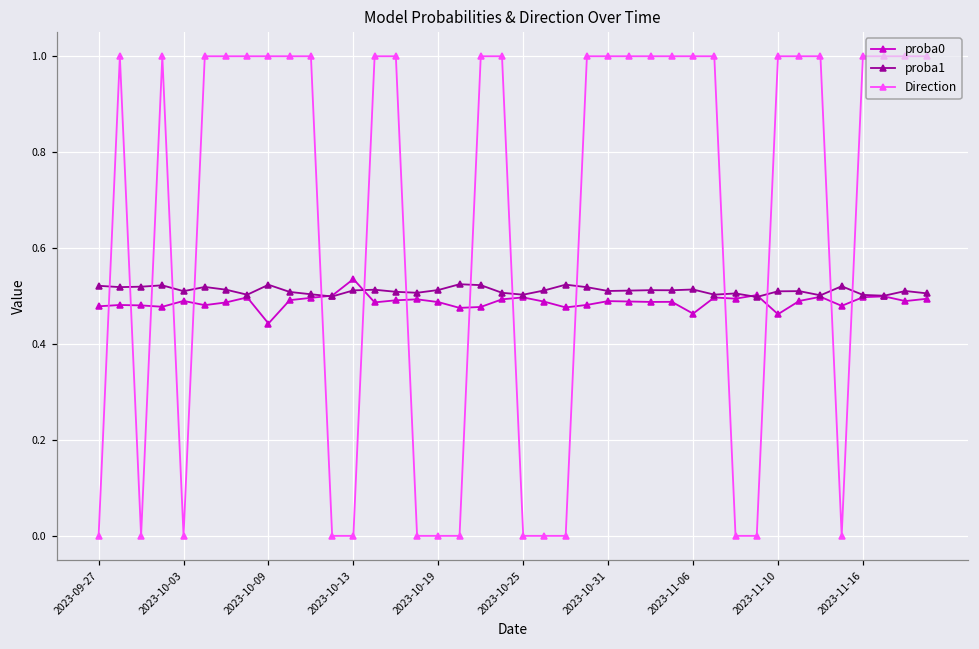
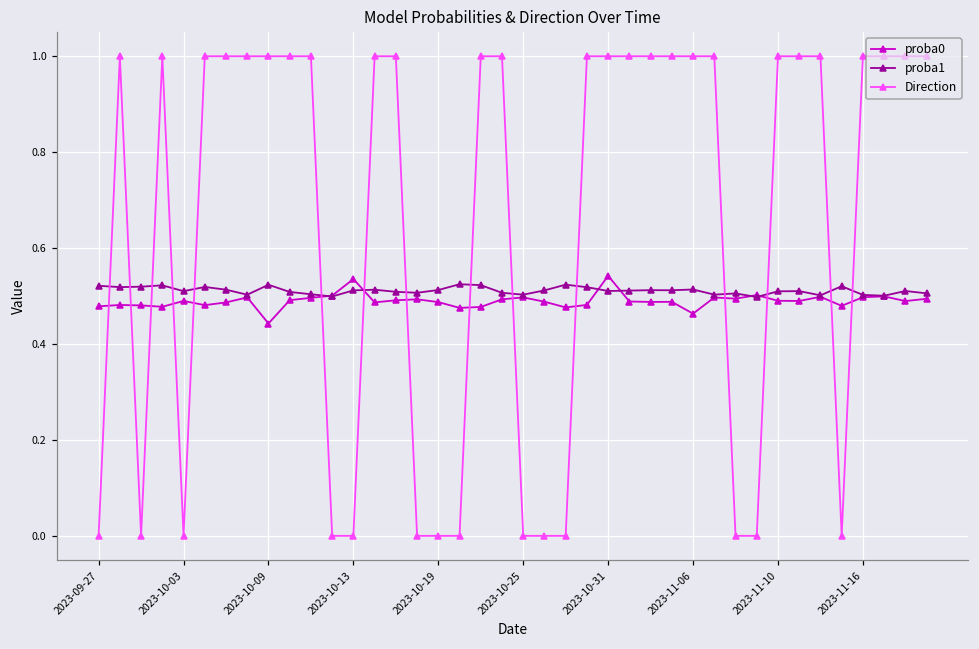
proba0, 2023-10-31: 0.49 -> 0.54
proba0, 2023-11-10: 0.46 -> 0.49
